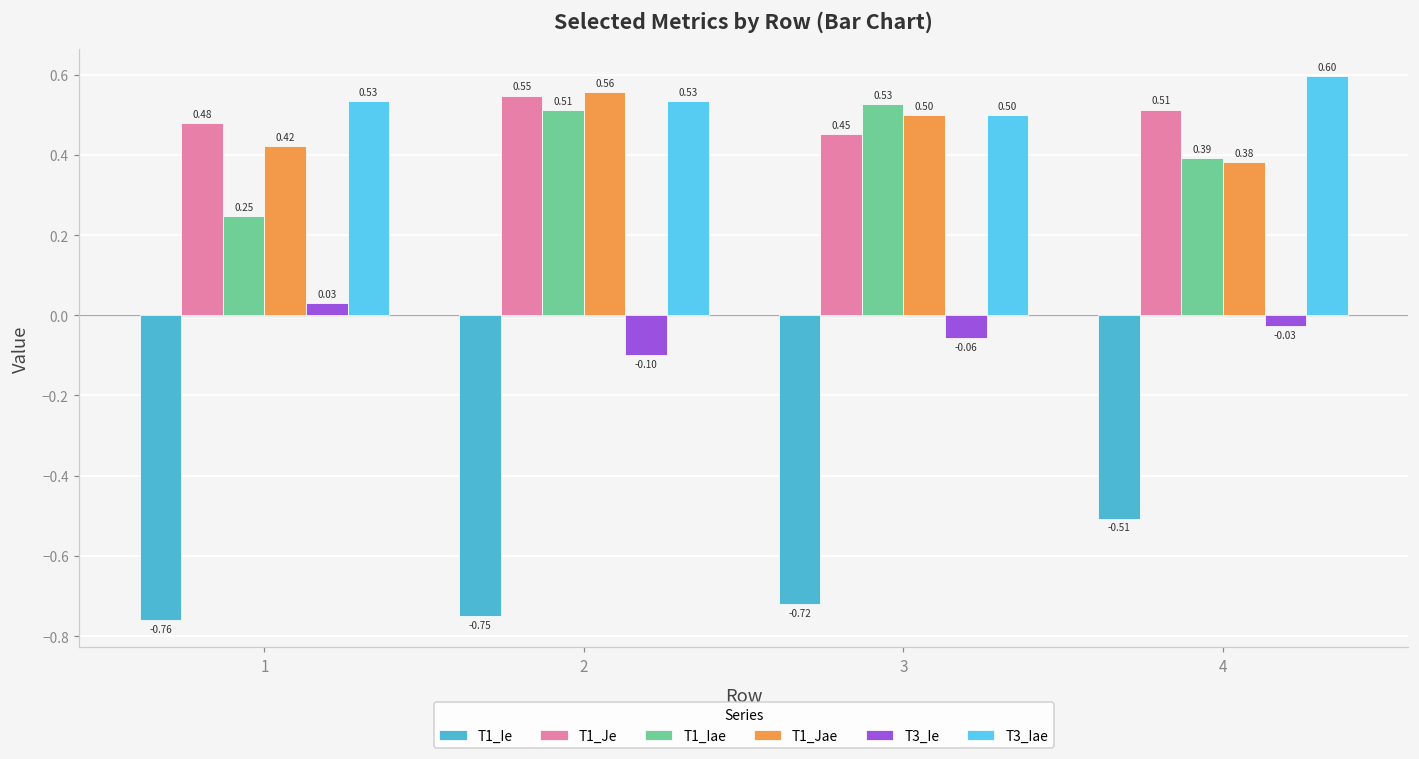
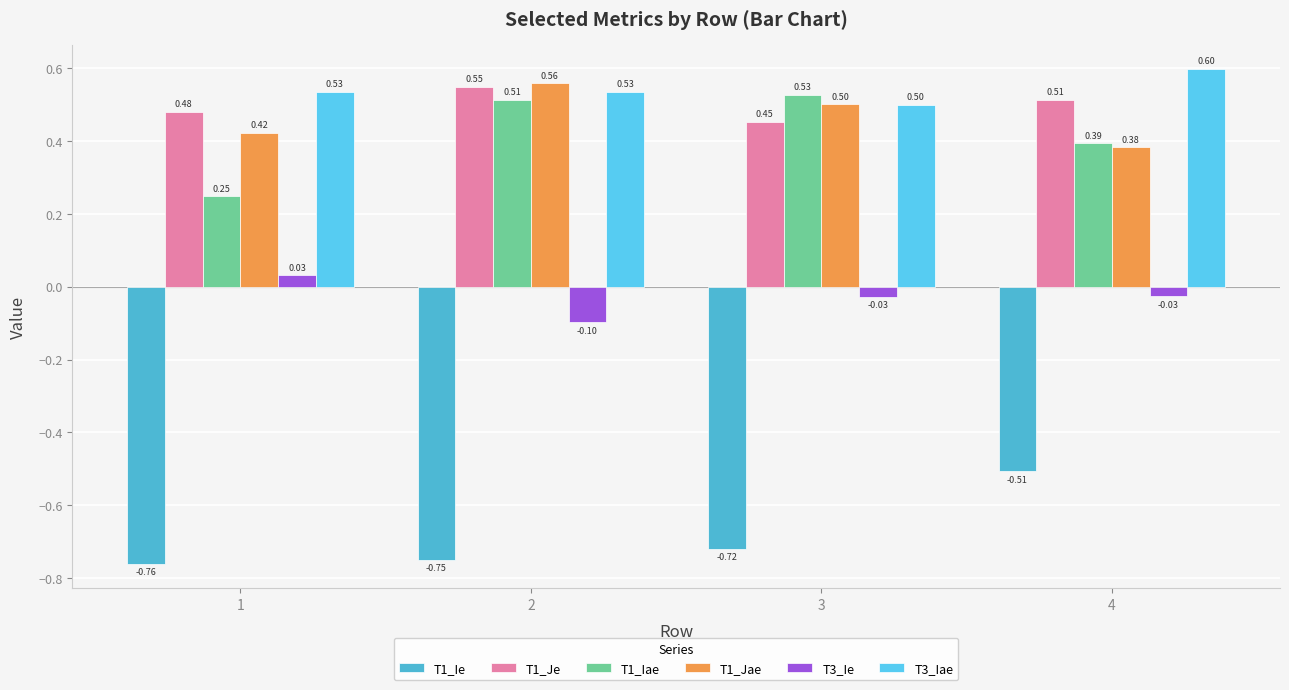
T3_Ie, 3: -0.06 -> -0.03
